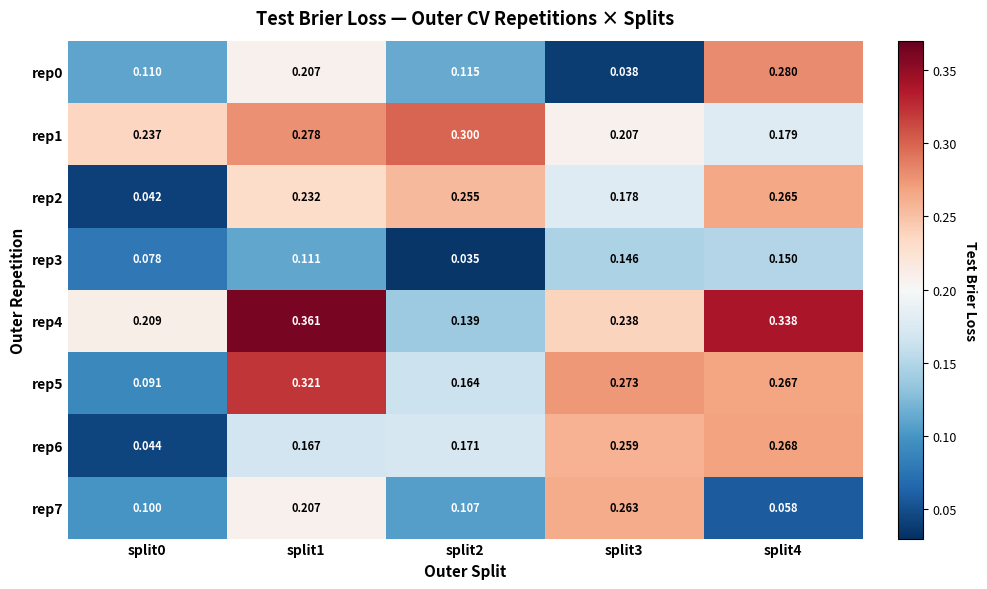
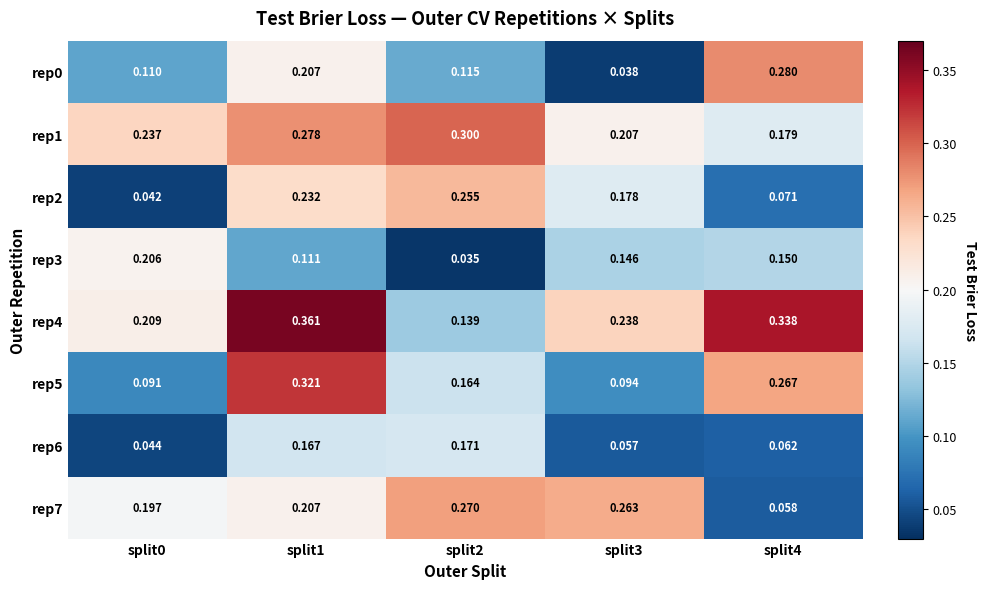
rep2, split4: 0.265 -> 0.071
rep3, split0: 0.078 -> 0.206
rep5, split3: 0.273 -> 0.094
rep6, split3: 0.259 -> 0.057
rep6, split4: 0.268 -> 0.062
rep7, split0: 0.100 -> 0.197
rep7, split2: 0.107 -> 0.270
